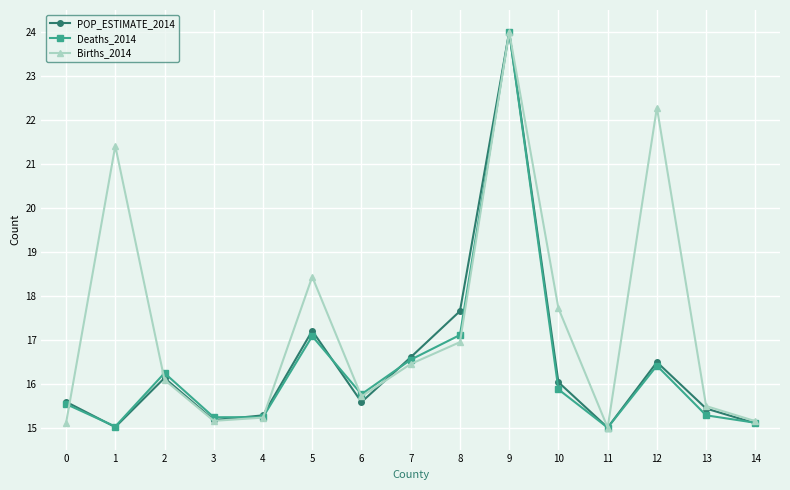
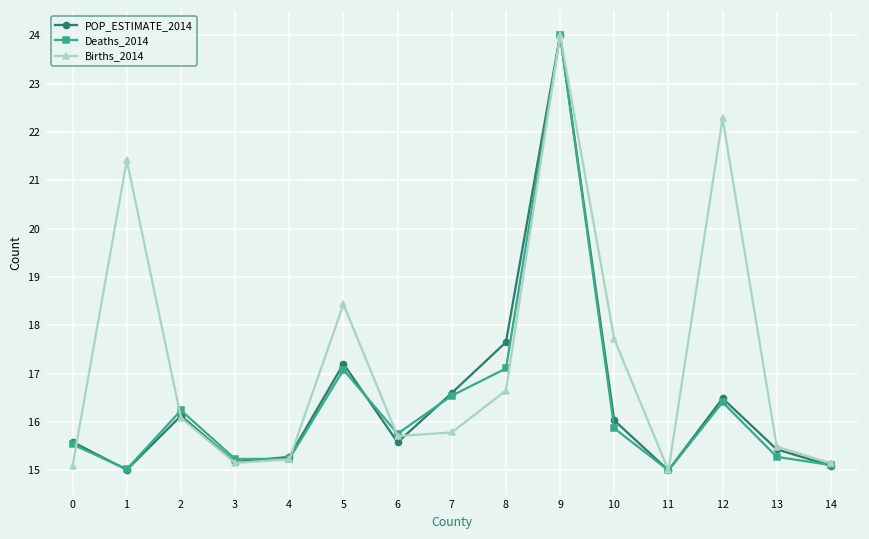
Births_2014, 7: 16.4 -> 15.8
Births_2014, 8: 16.9 -> 16.7
